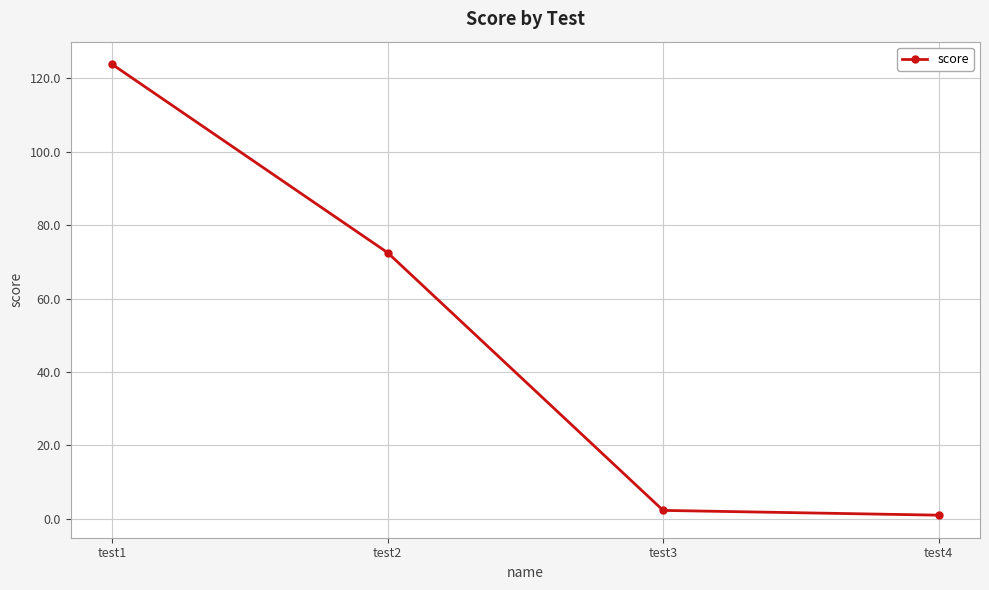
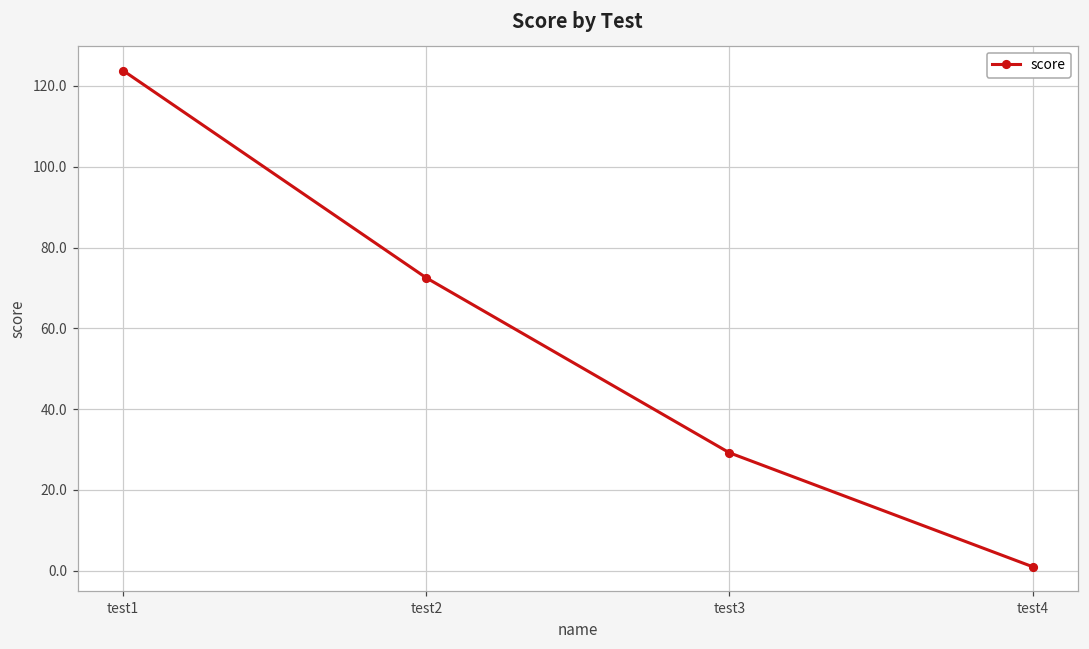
test3: 2 -> 29
